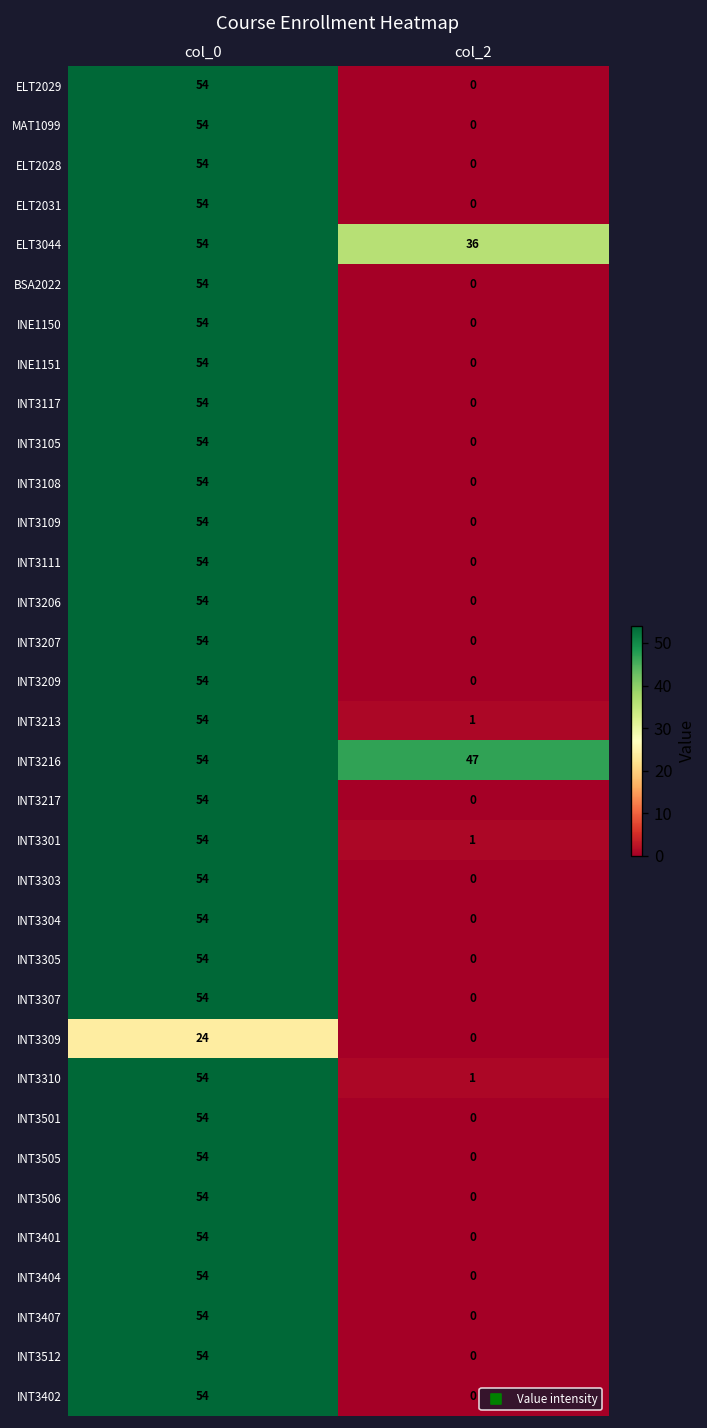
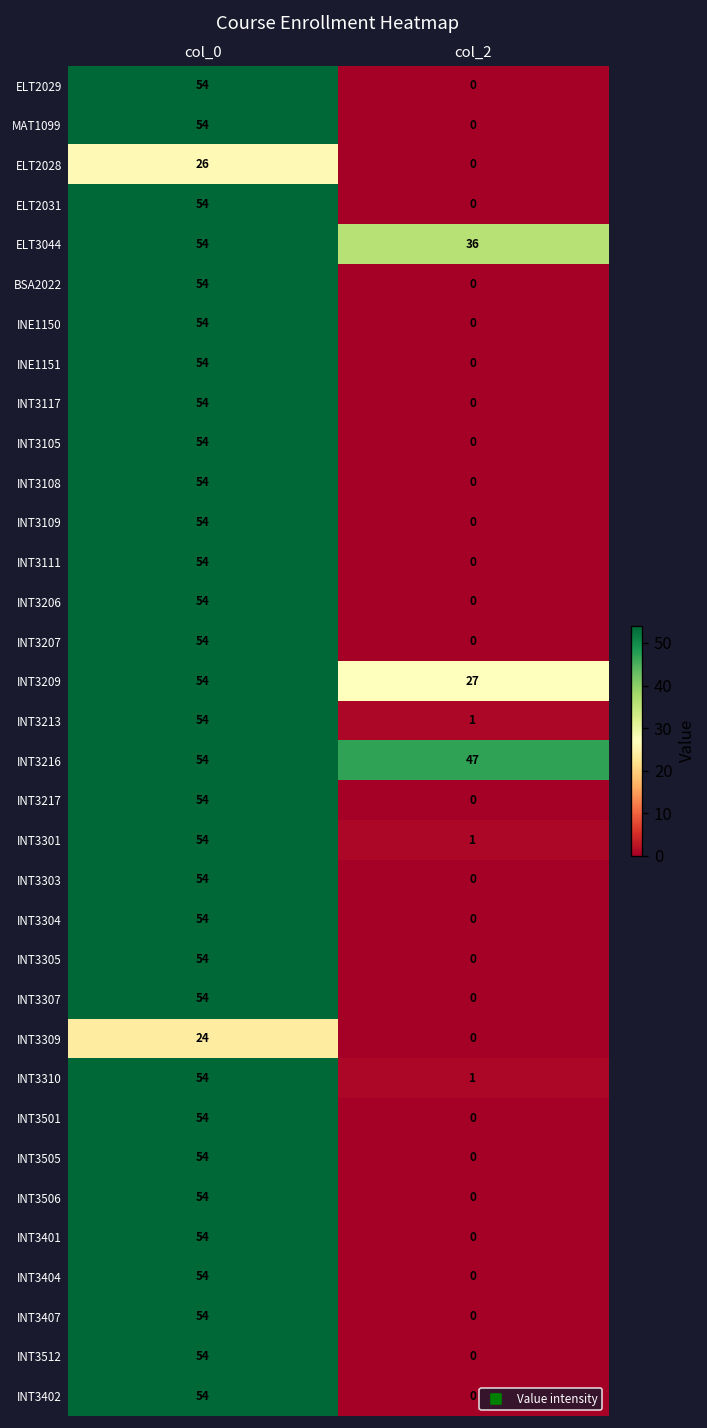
ELT2028, col_0: 54 -> 26
INT3209, col_2: 0 -> 27
